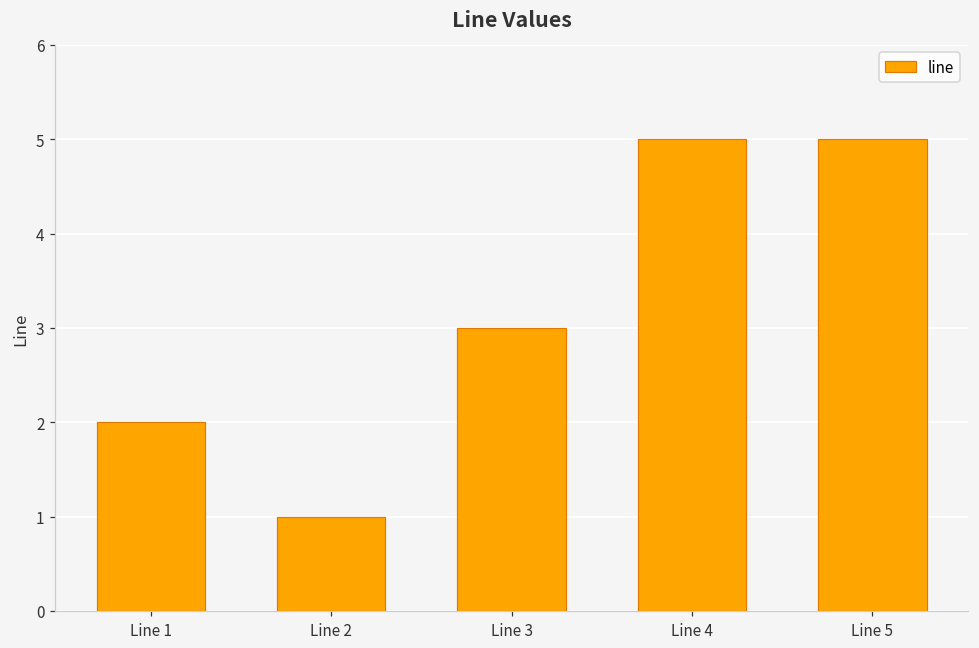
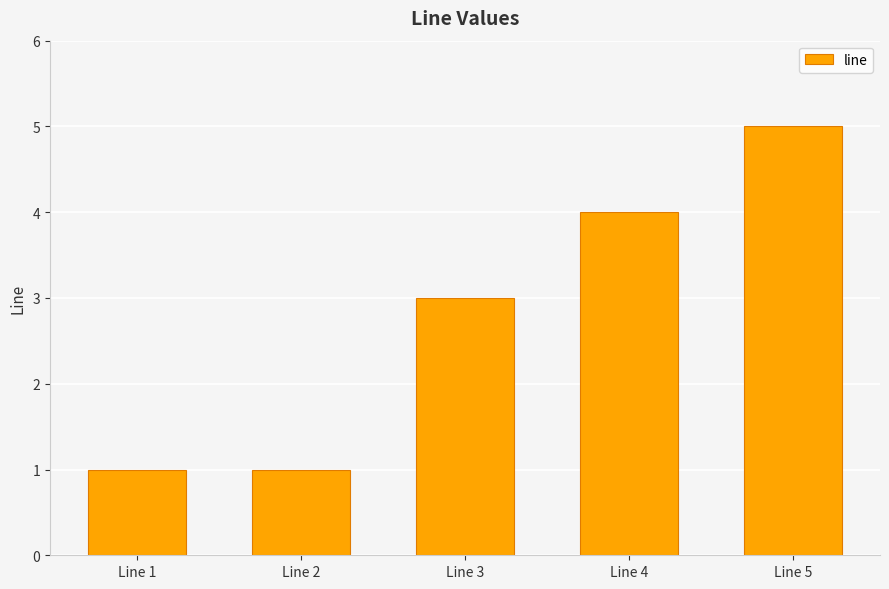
Line 1: 2 -> 1
Line 4: 5 -> 4
